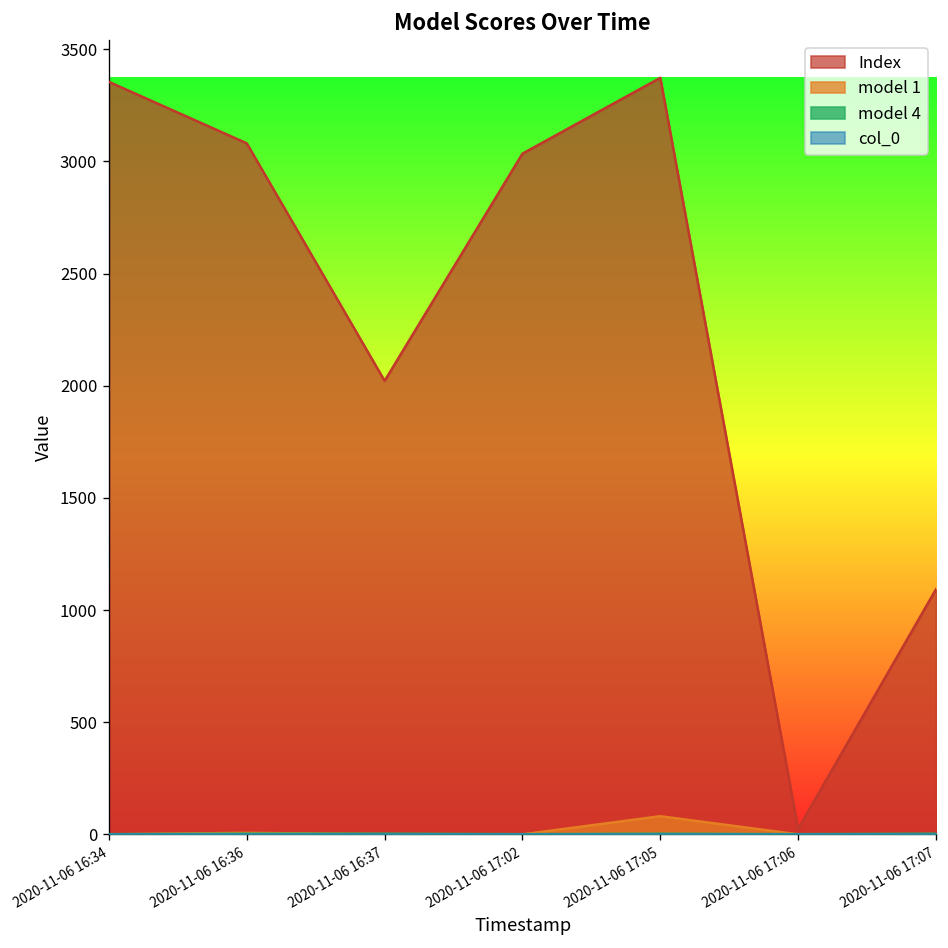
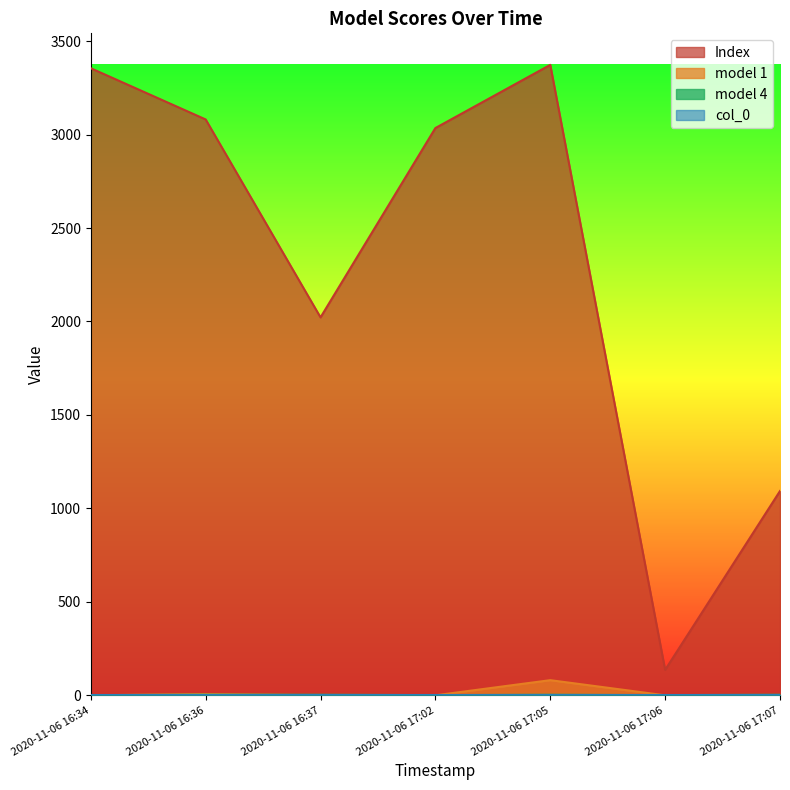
Index, 2020-11-06 17:06: 30 -> 140
